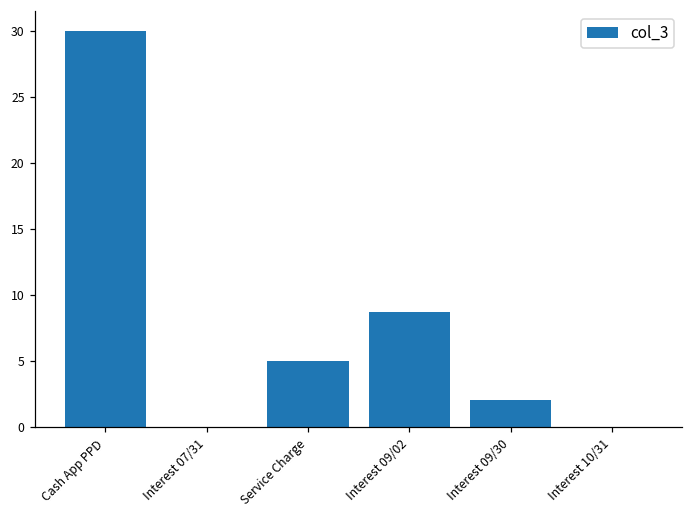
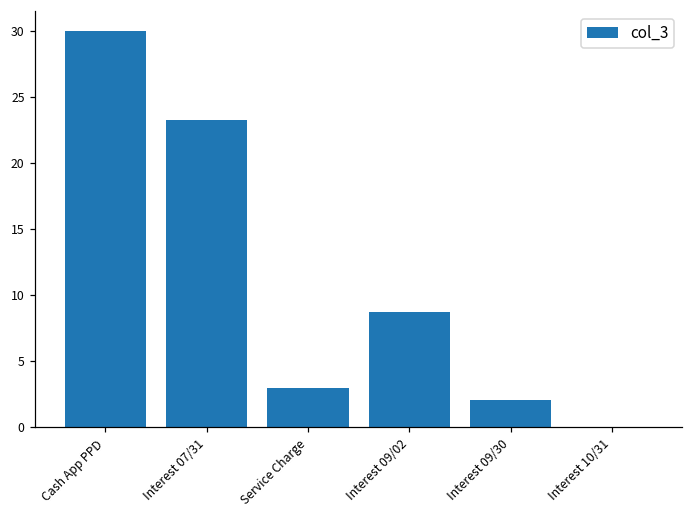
Interest 07/31: 0.0 -> 23.2
Service Charge: 5 -> 3
